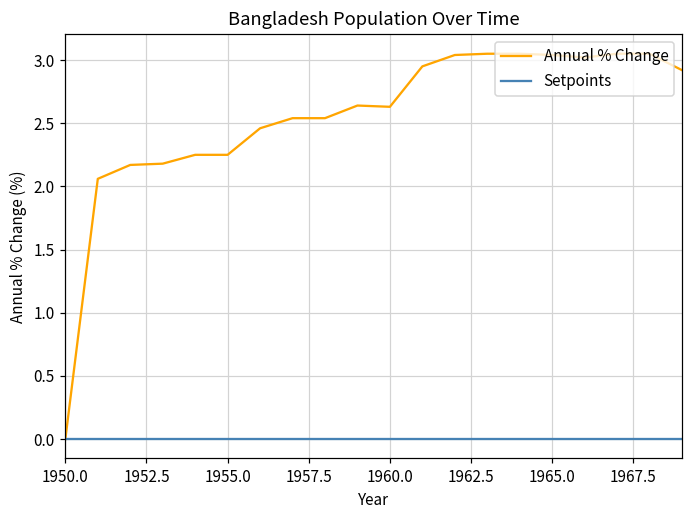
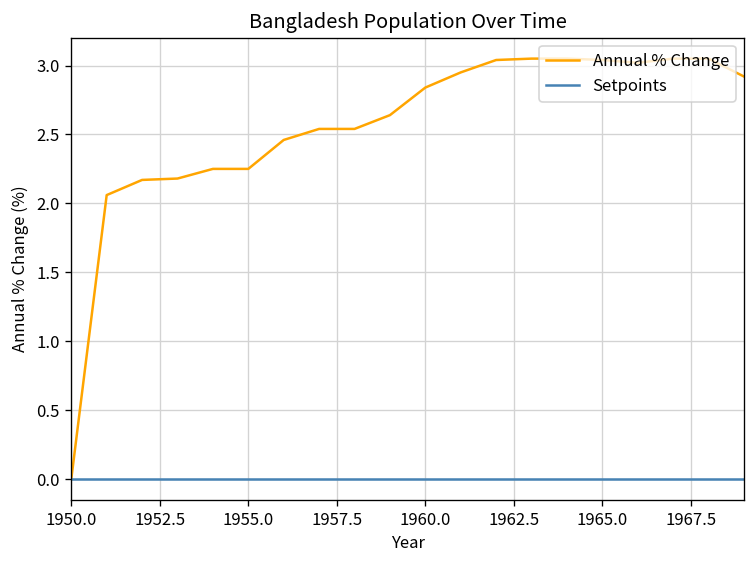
Annual % Change, 1960.0: 2.63 -> 2.84
